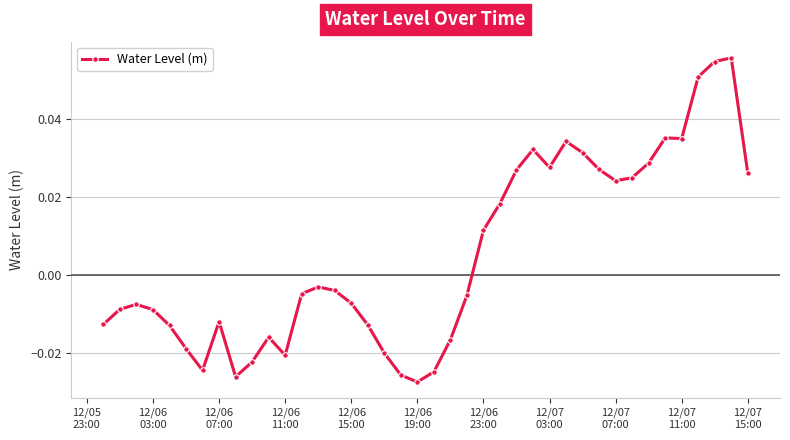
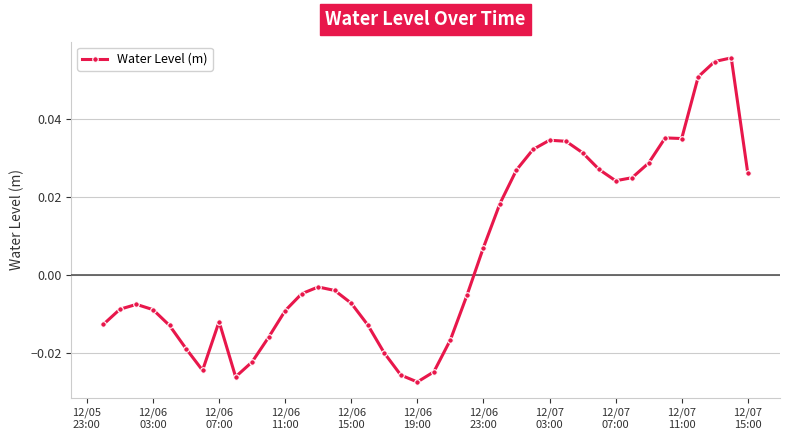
12/06 11:00: -0.021 -> -0.009
12/06 23:00: 0.012 -> 0.007
12/07 03:00: 0.028 -> 0.035
